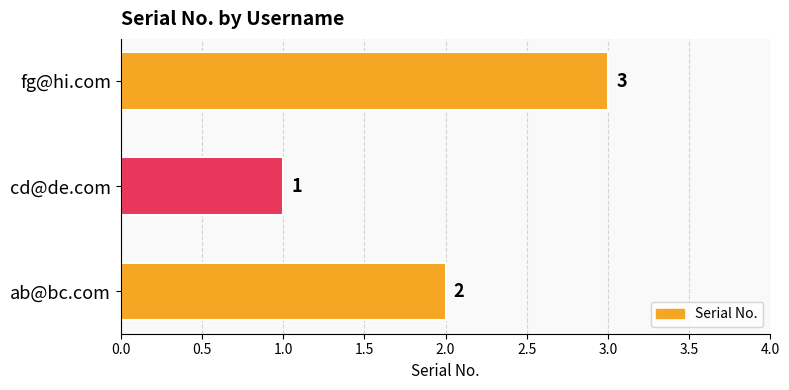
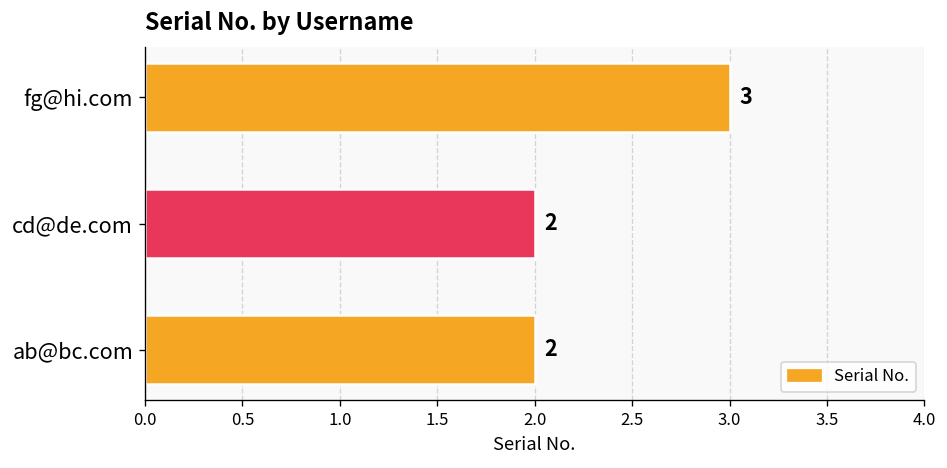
cd@de.com: 1 -> 2
